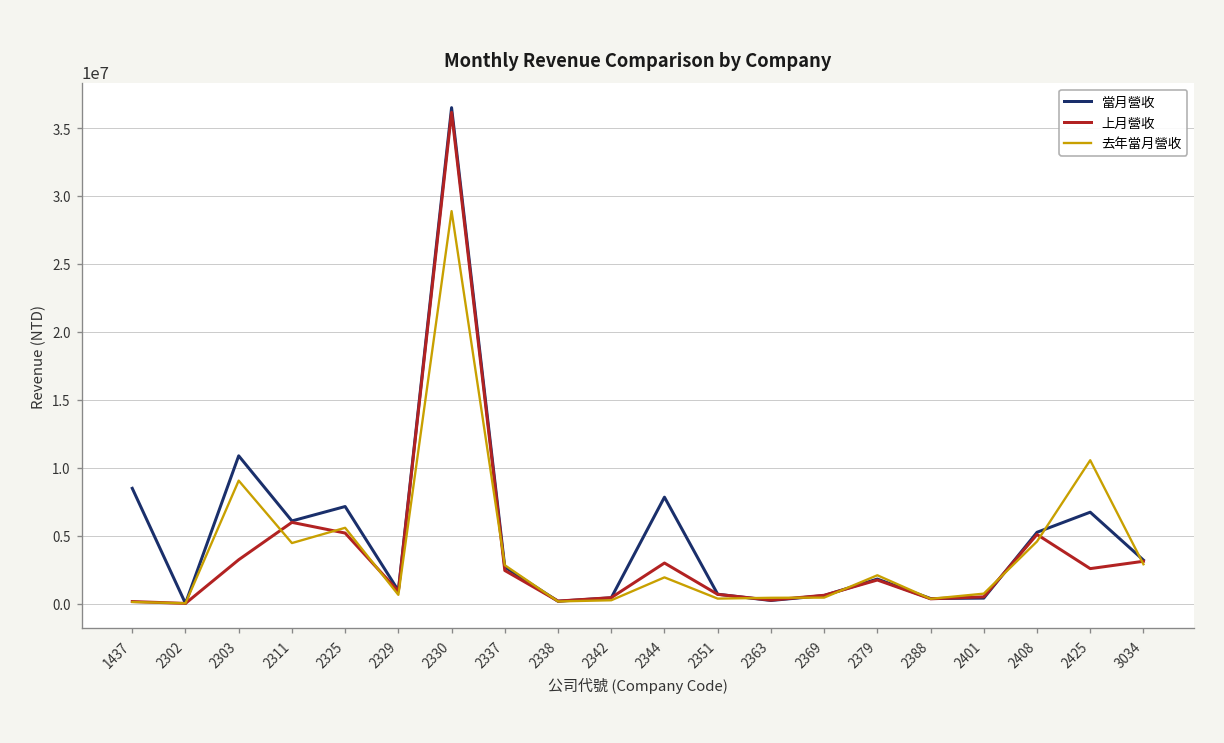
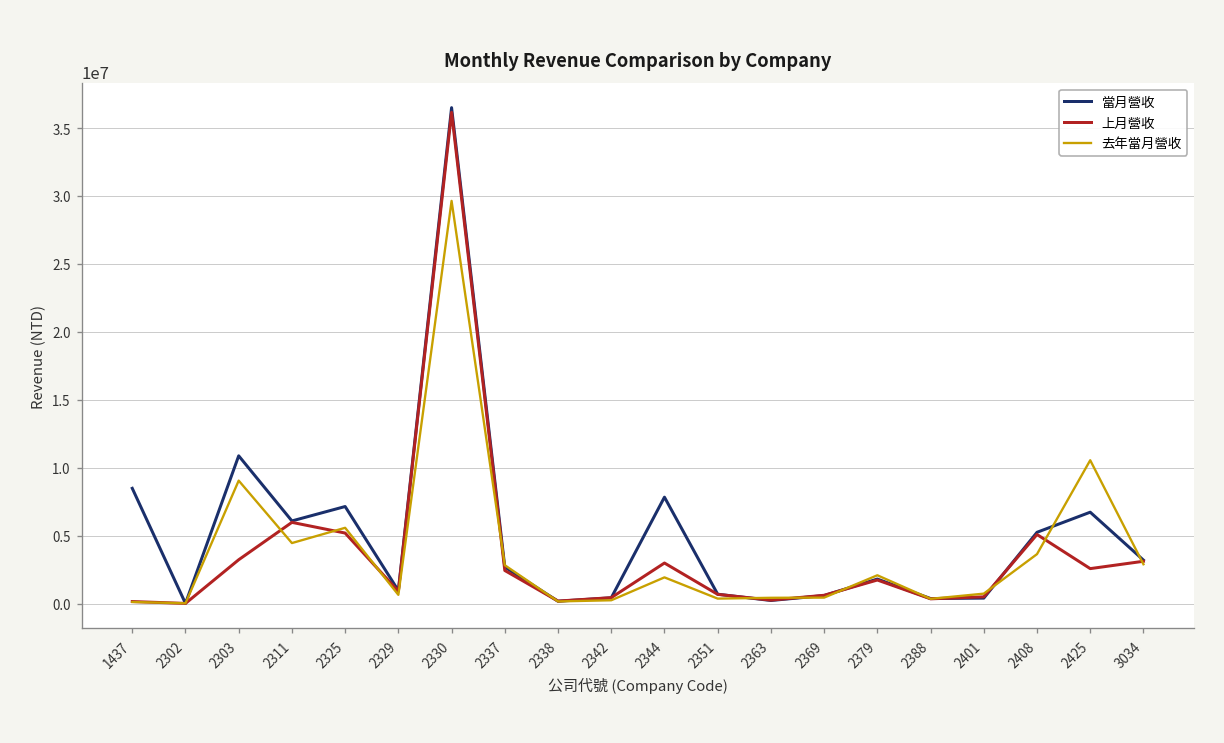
去年當月營收, 2330: 28900000 -> 29600000
去年當月營收, 2408: 4600000 -> 3700000
